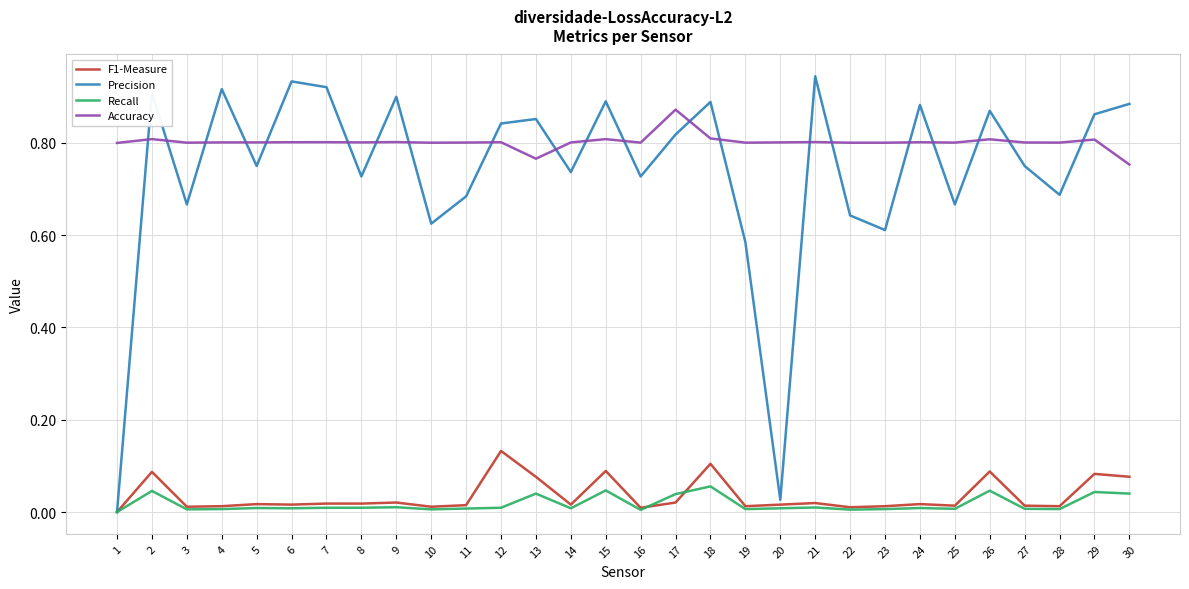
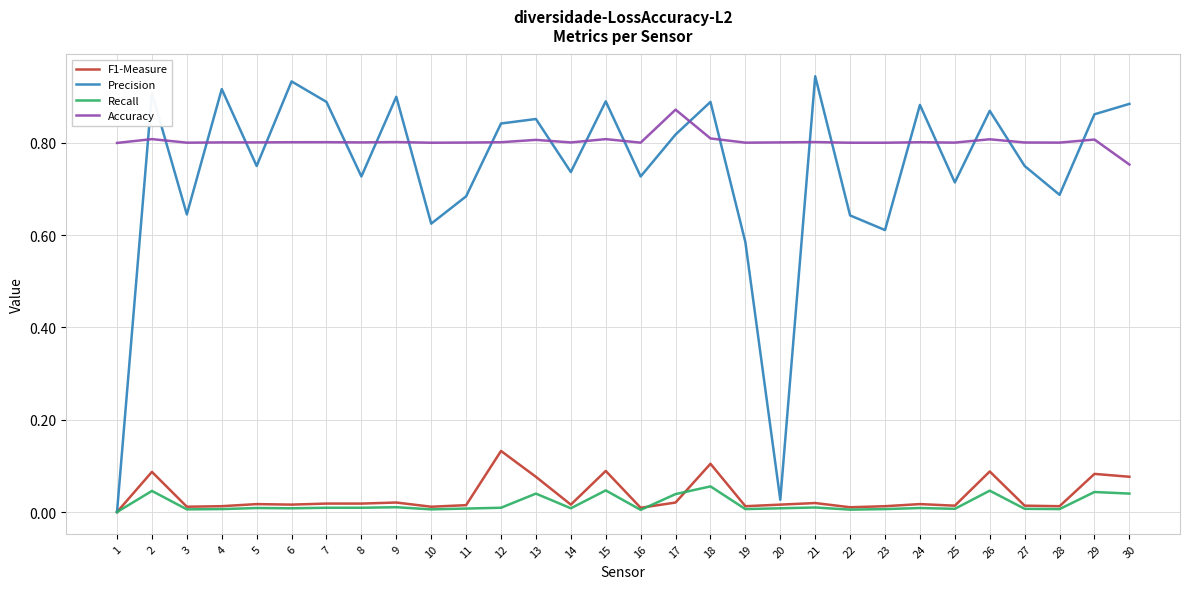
Precision, 3: 0.67 -> 0.65
Precision, 7: 0.92 -> 0.89
Accuracy, 13: 0.77 -> 0.81
Precision, 25: 0.67 -> 0.71
